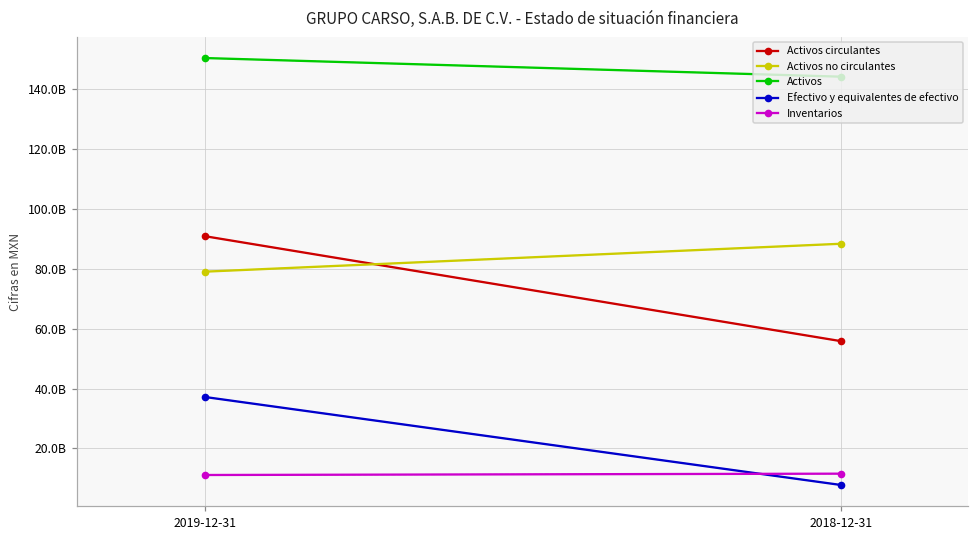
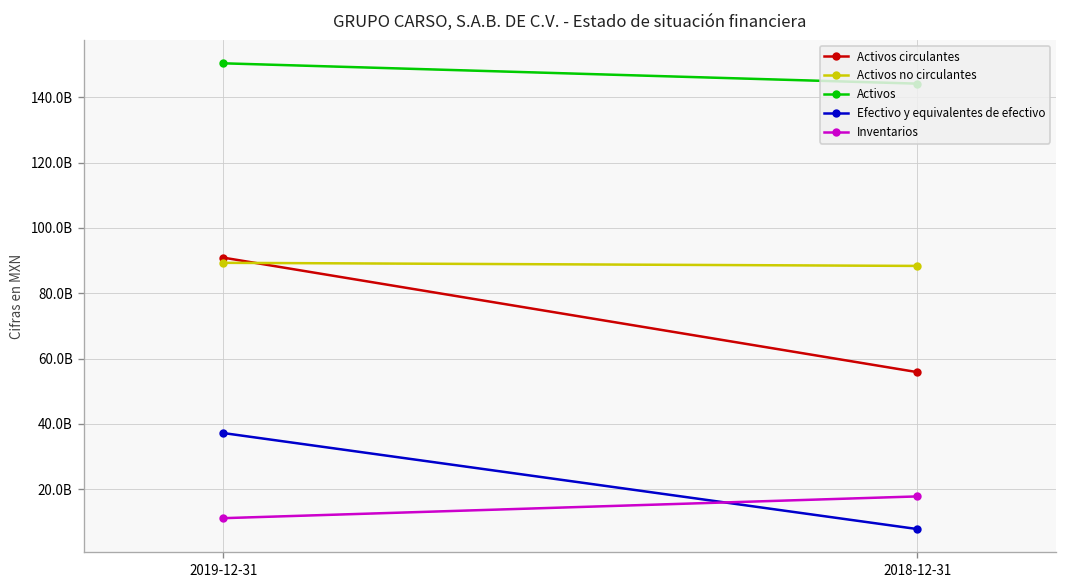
Activos no circulantes, 2019-12-31: 79000000000 -> 89000000000
Inventarios, 2018-12-31: 12000000000 -> 18000000000
